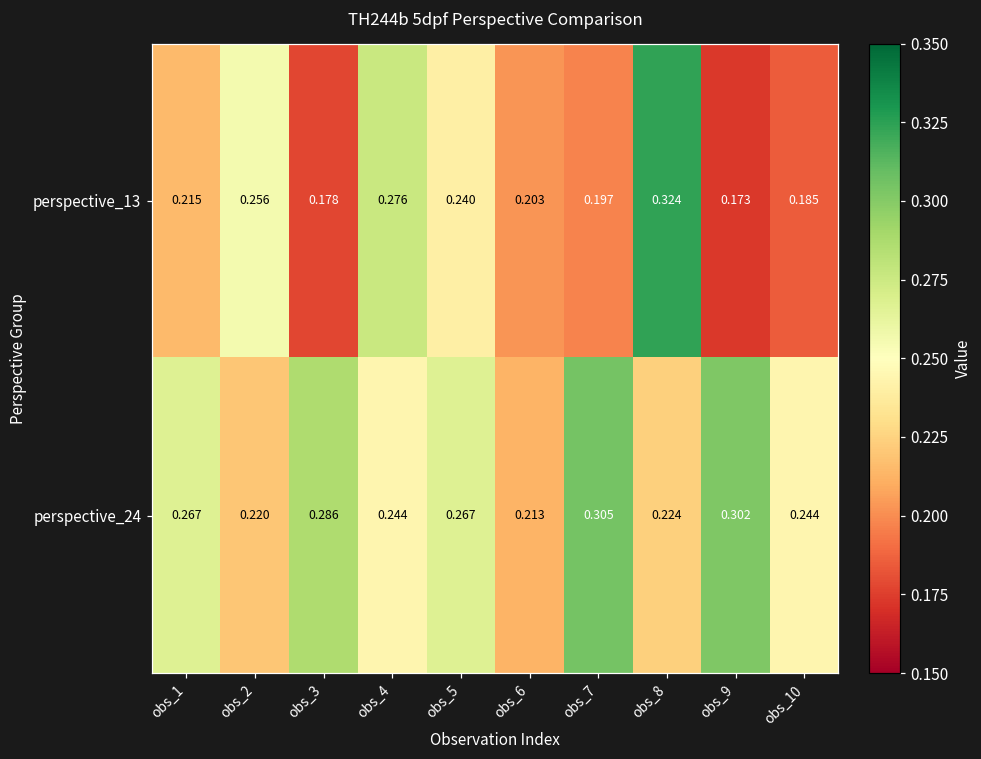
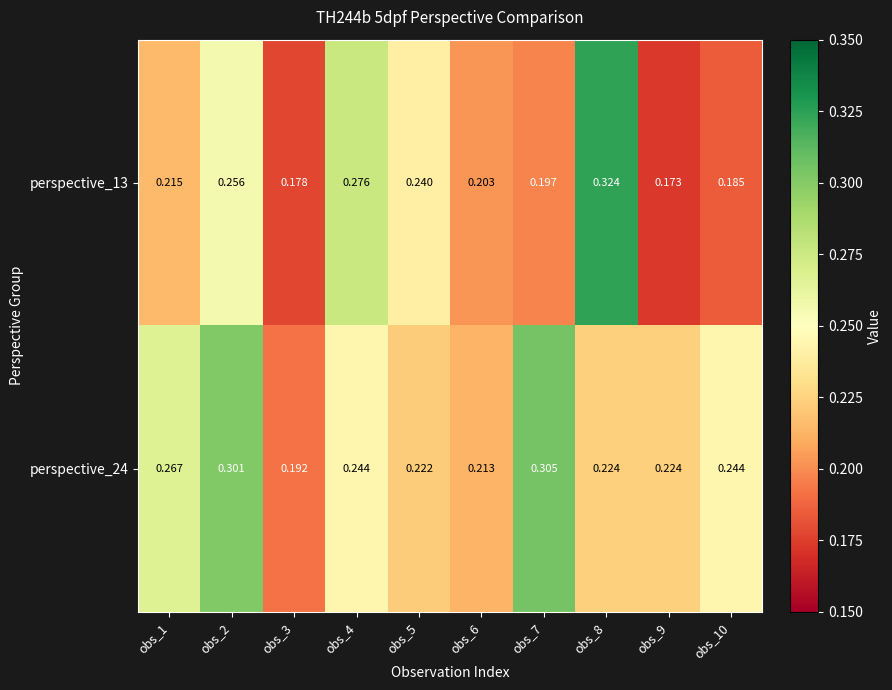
perspective_24, obs_2: 0.220 -> 0.301
perspective_24, obs_3: 0.286 -> 0.192
perspective_24, obs_5: 0.267 -> 0.222
perspective_24, obs_9: 0.302 -> 0.224
